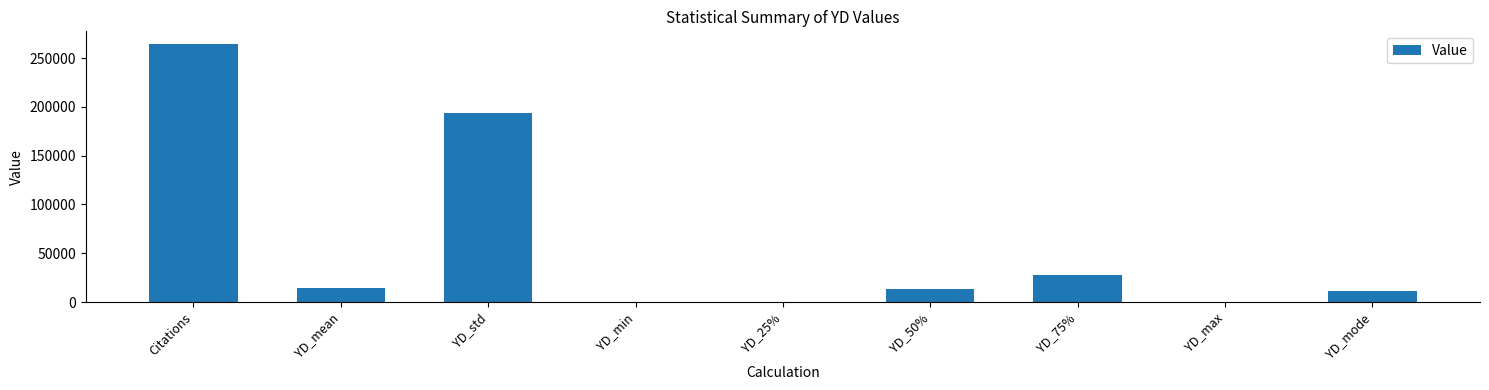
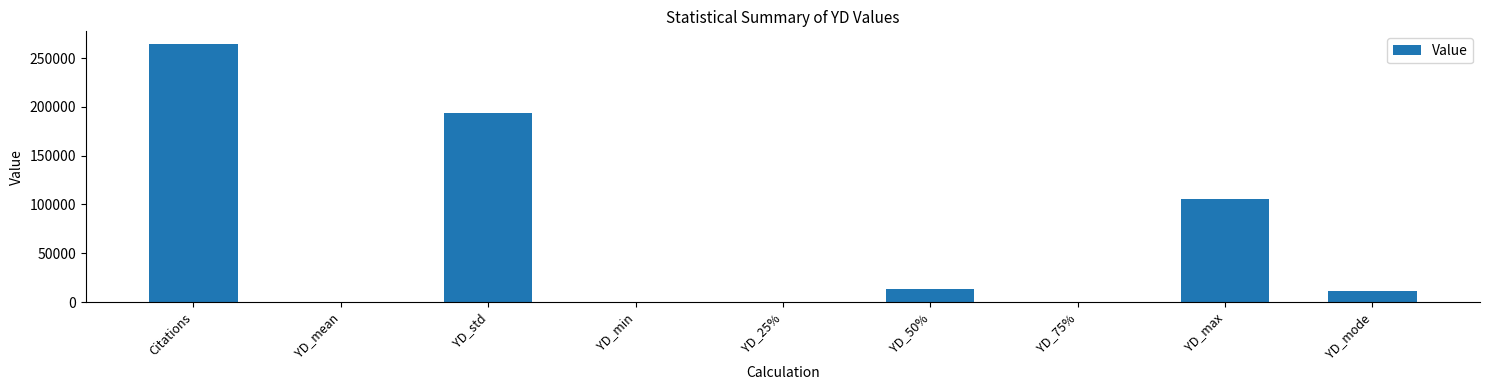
YD_mean: 10000 -> 0
YD_75%: 30000 -> 0
YD_max: 0 -> 110000
